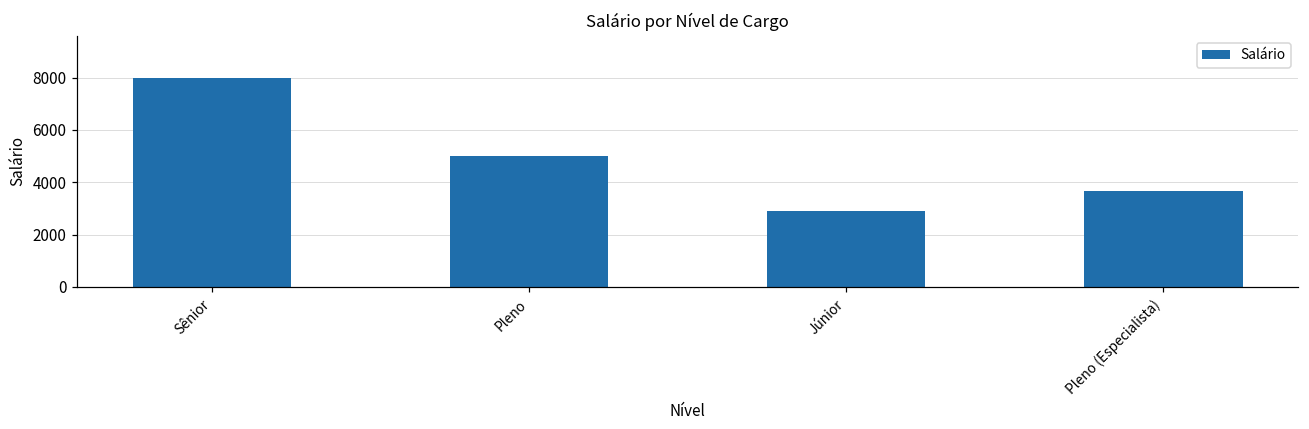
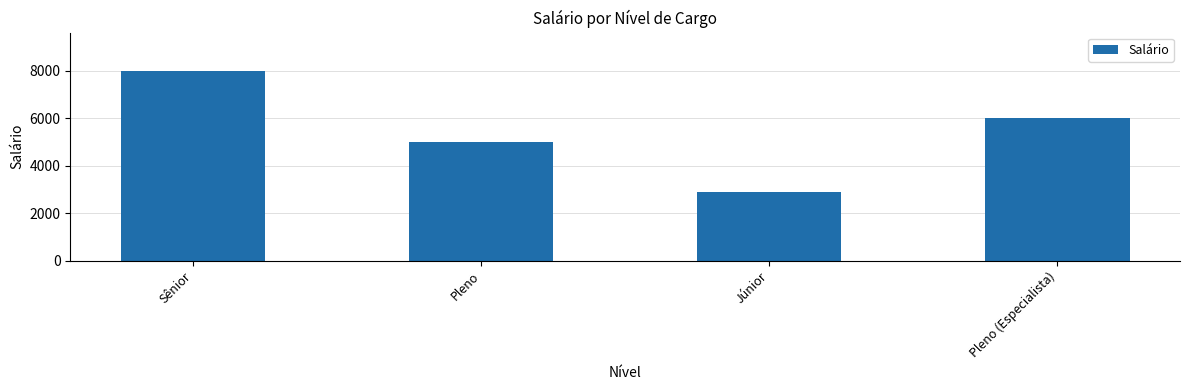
Pleno (Especialista): 3700 -> 6000
